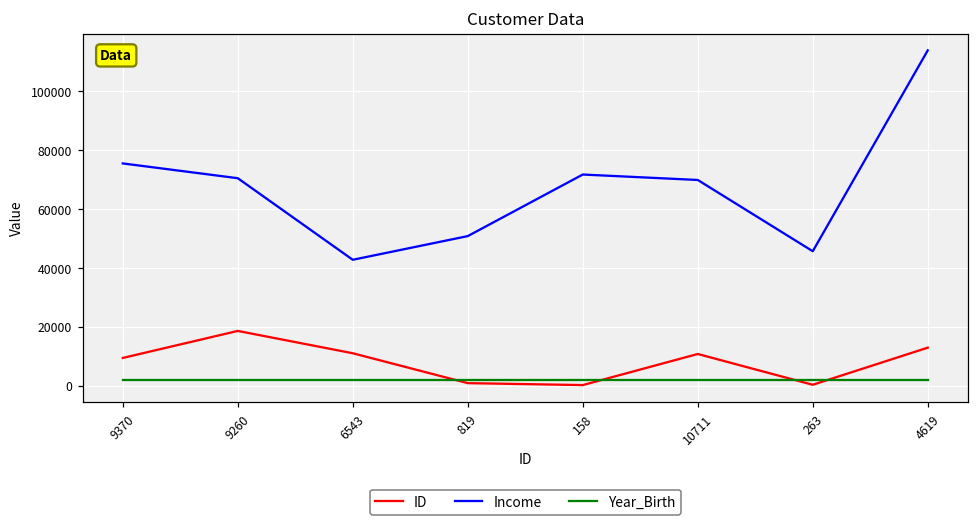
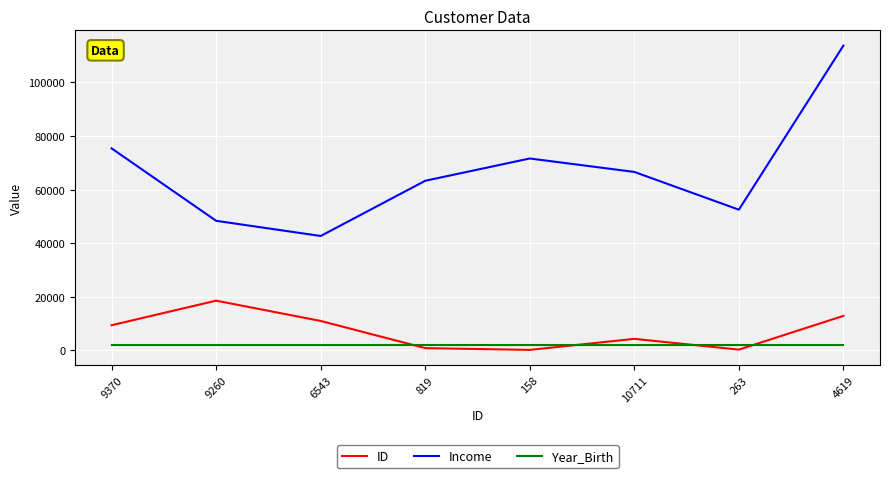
Income, 9260: 70000 -> 48000
Income, 819: 51000 -> 63000
ID, 10711: 11000 -> 4000
Income, 10711: 70000 -> 67000
Income, 263: 46000 -> 52000
